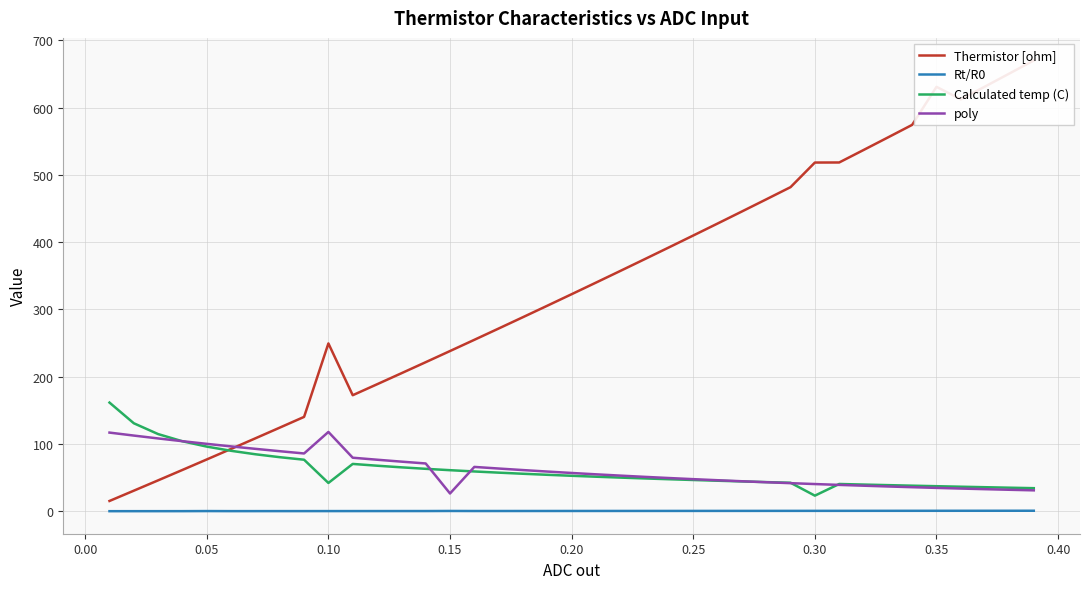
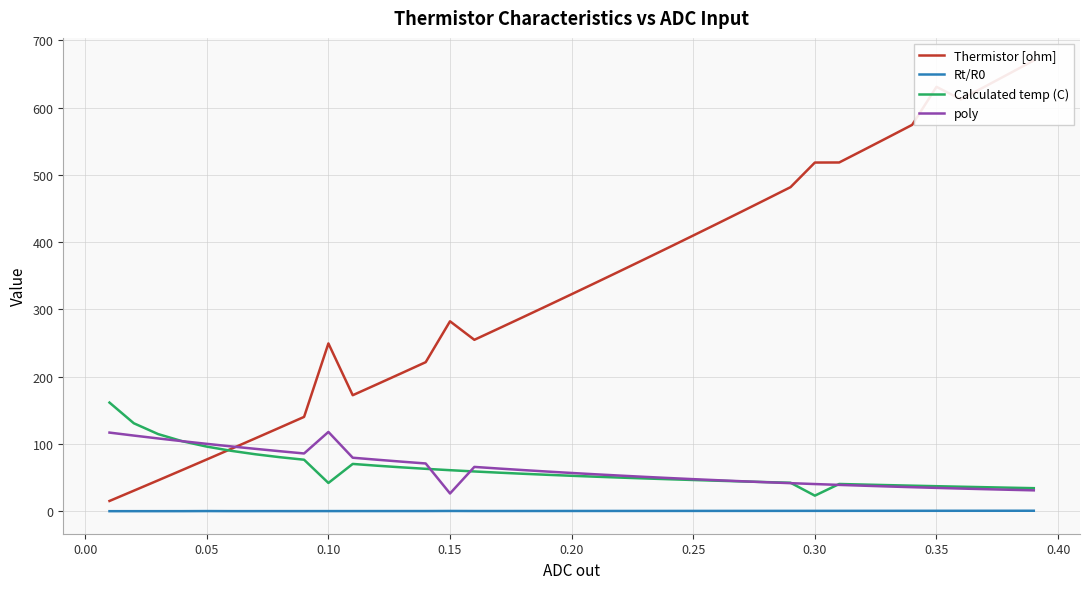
Thermistor [ohm], 0.15: 240 -> 280
